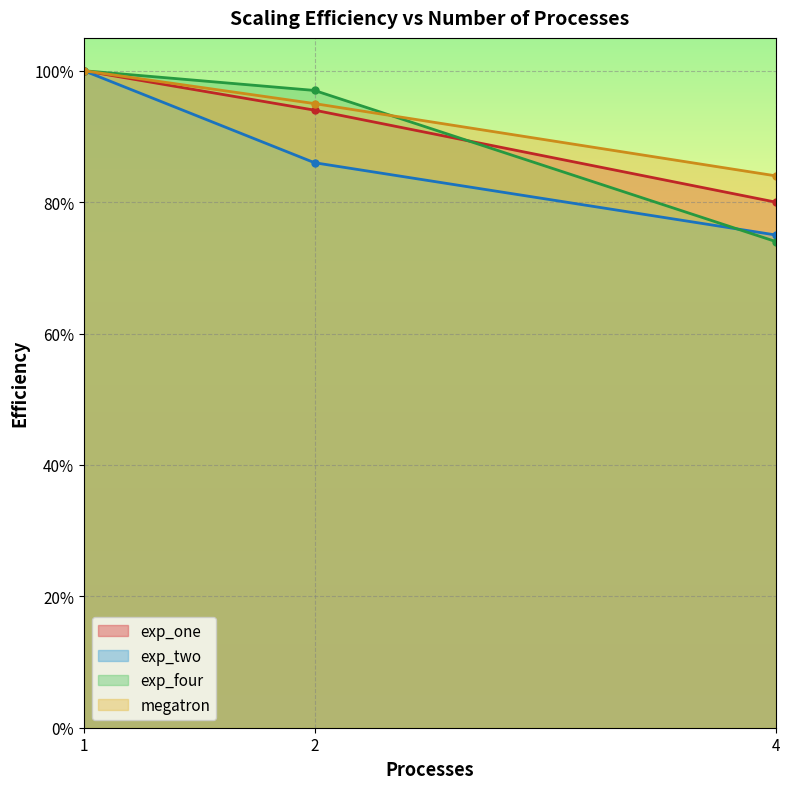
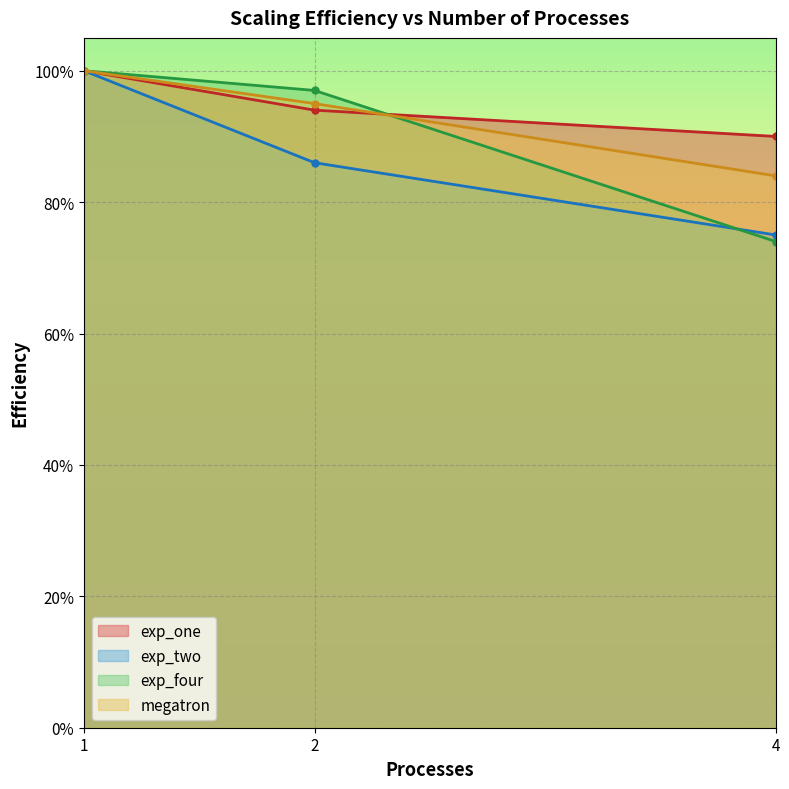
exp_one, 4: 80% -> 90%
